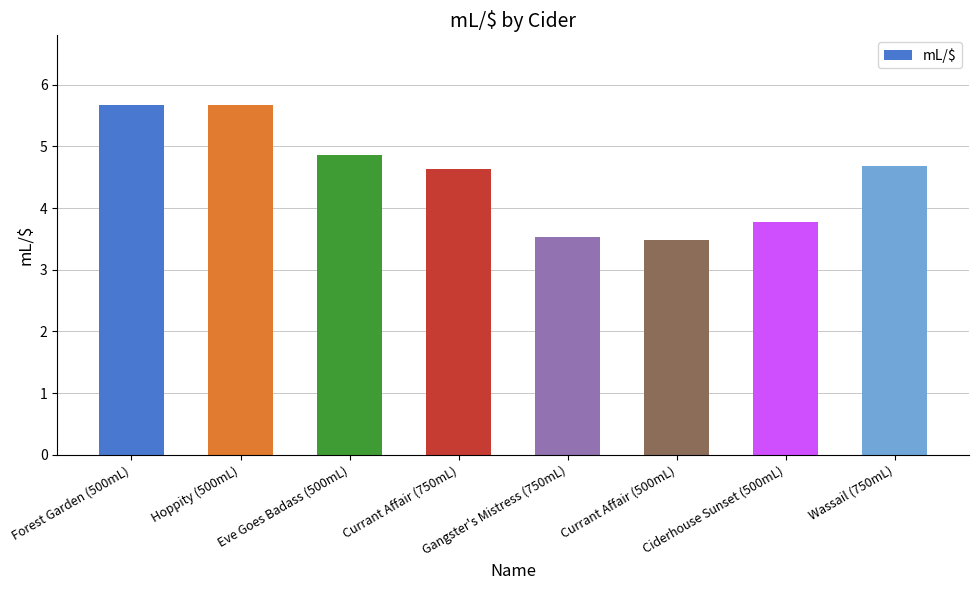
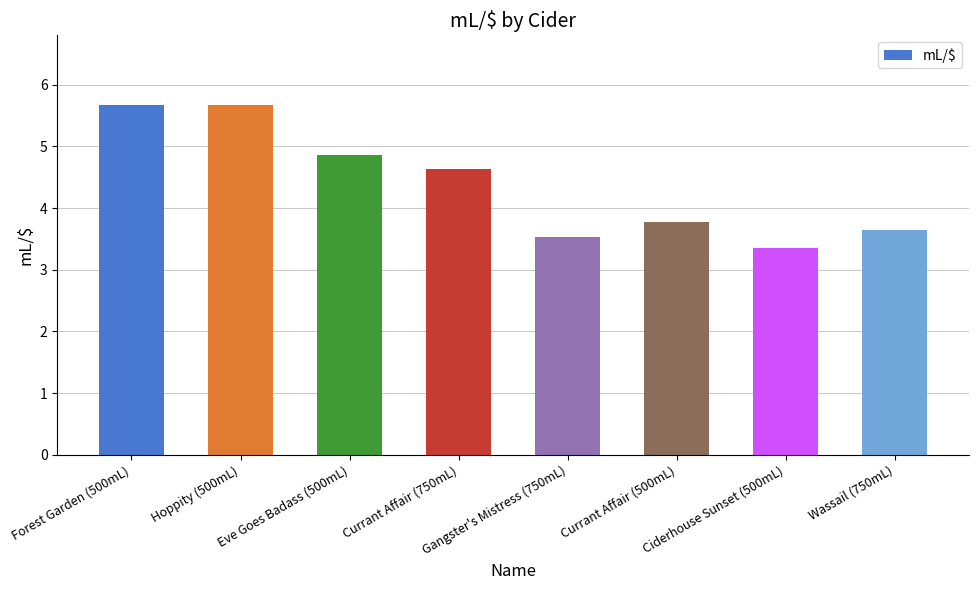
Currant Affair (500mL): 3.5 -> 3.8
Ciderhouse Sunset (500mL): 3.8 -> 3.4
Wassail (750mL): 4.7 -> 3.6
